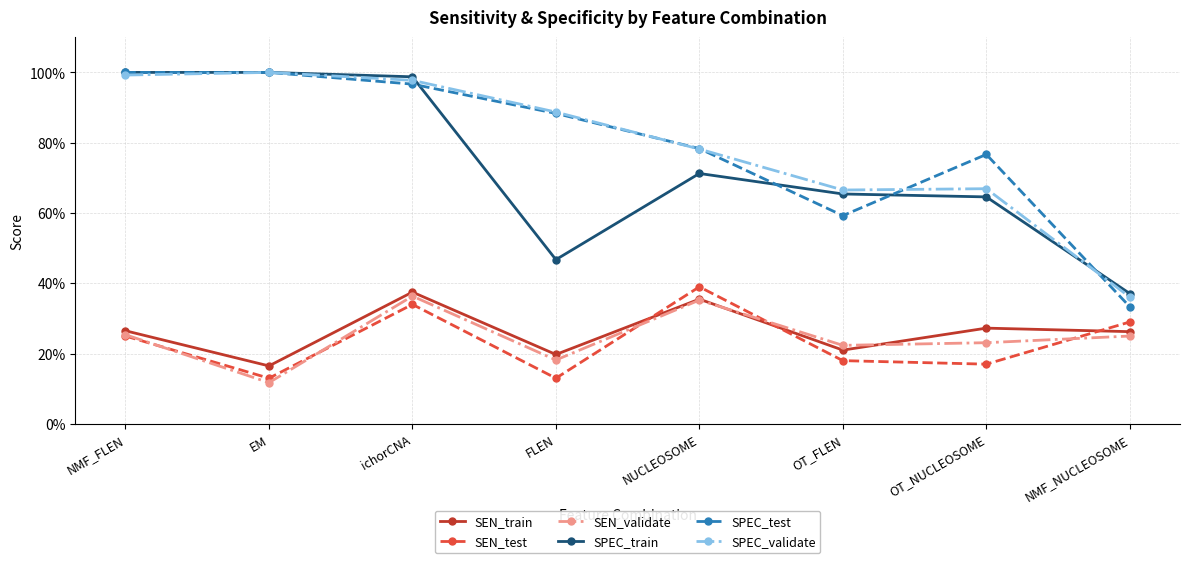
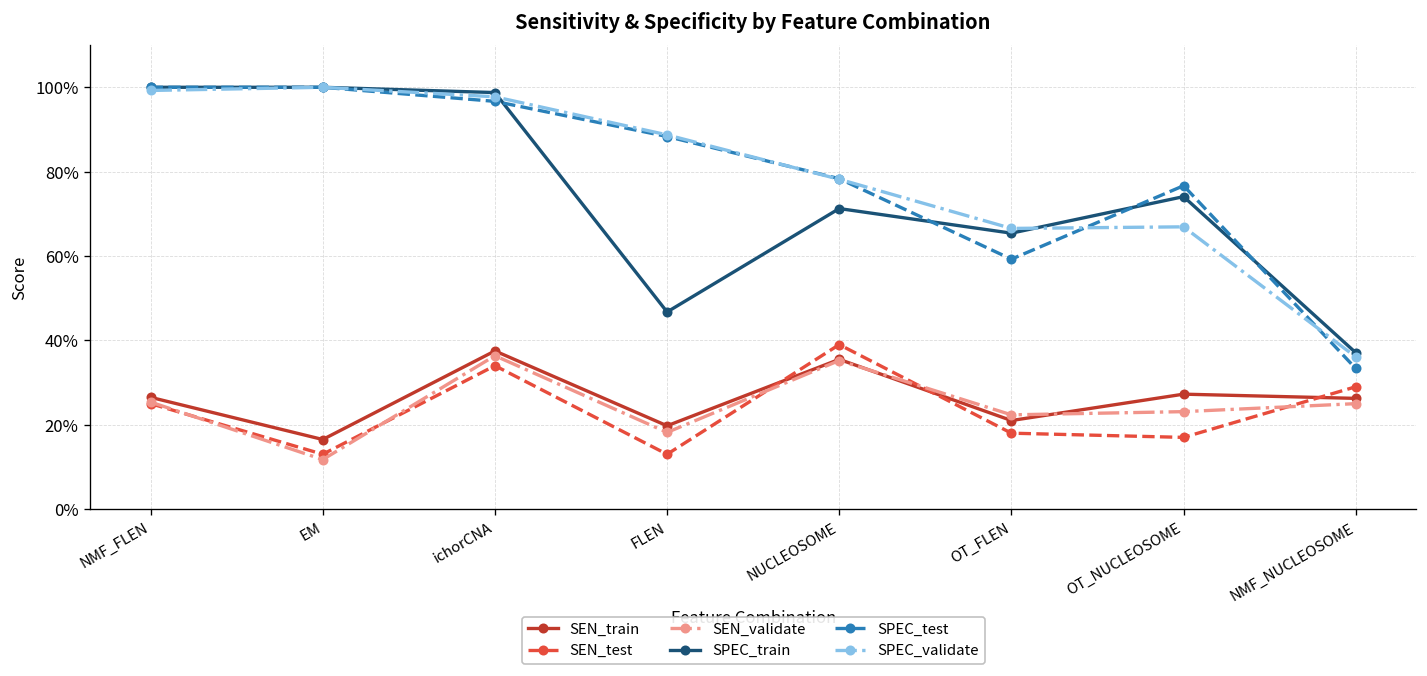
SPEC_train, OT_NUCLEOSOME: 65% -> 74%
